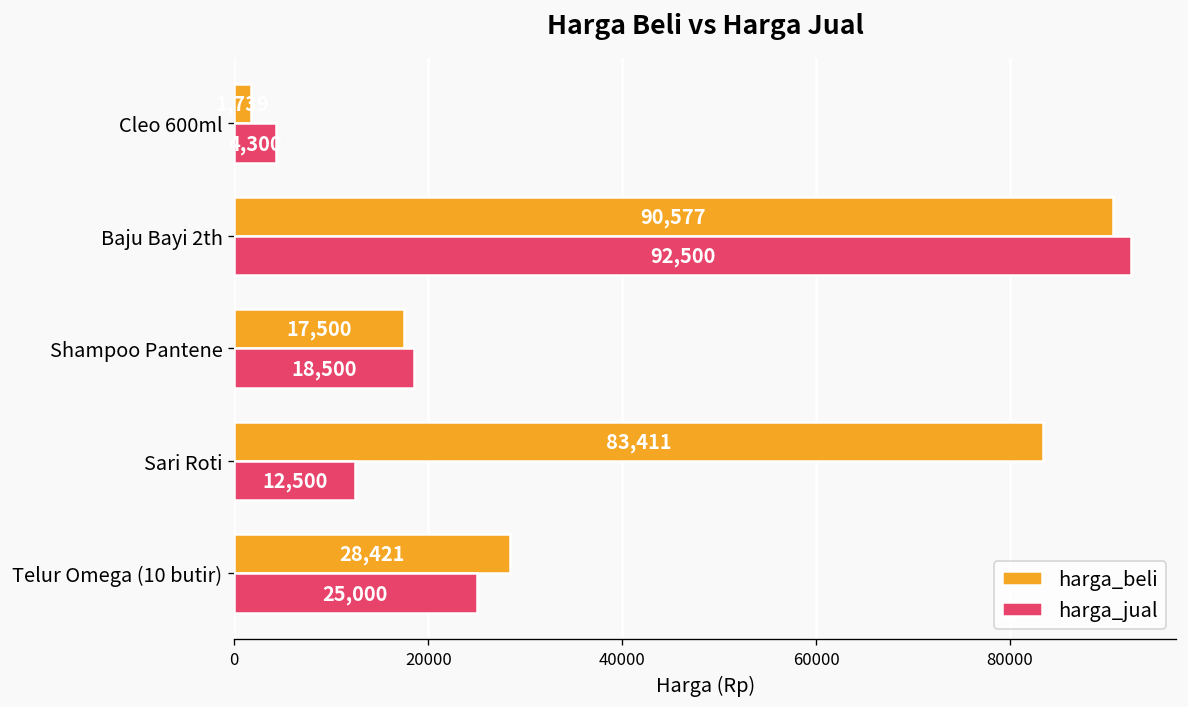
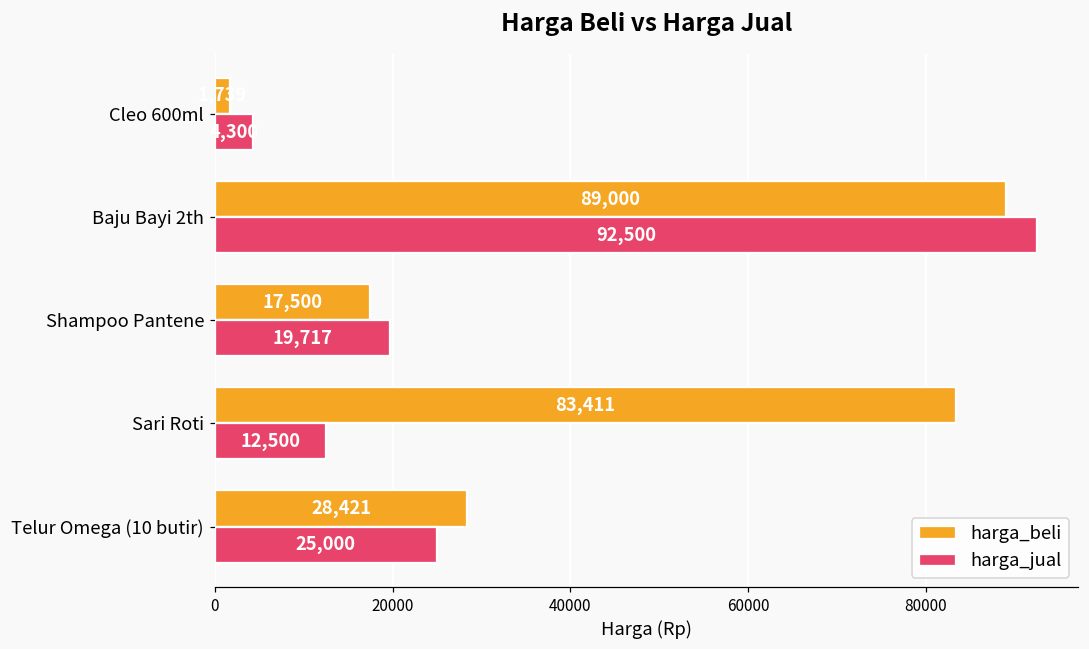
harga_beli, Baju Bayi 2th: 90,577 -> 89,000
harga_jual, Shampoo Pantene: 18,500 -> 19,717
